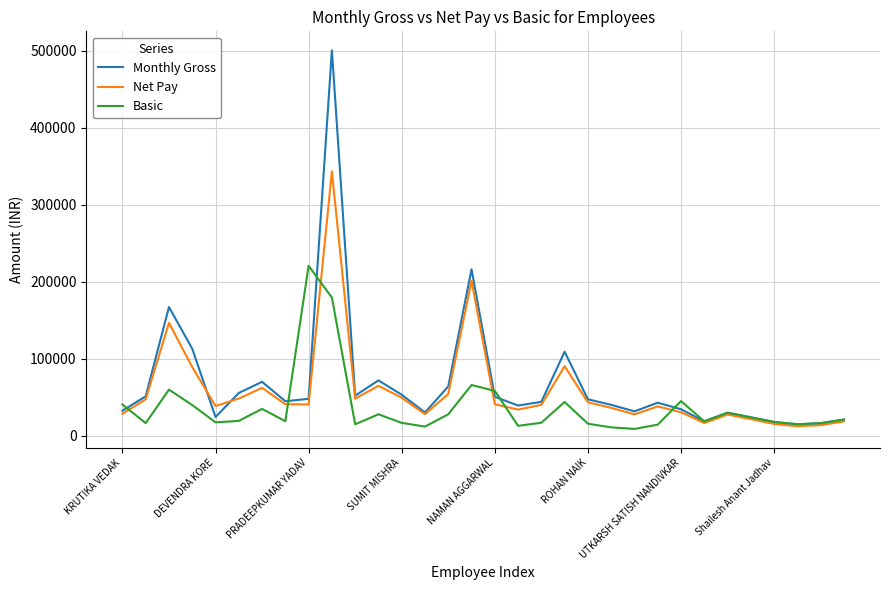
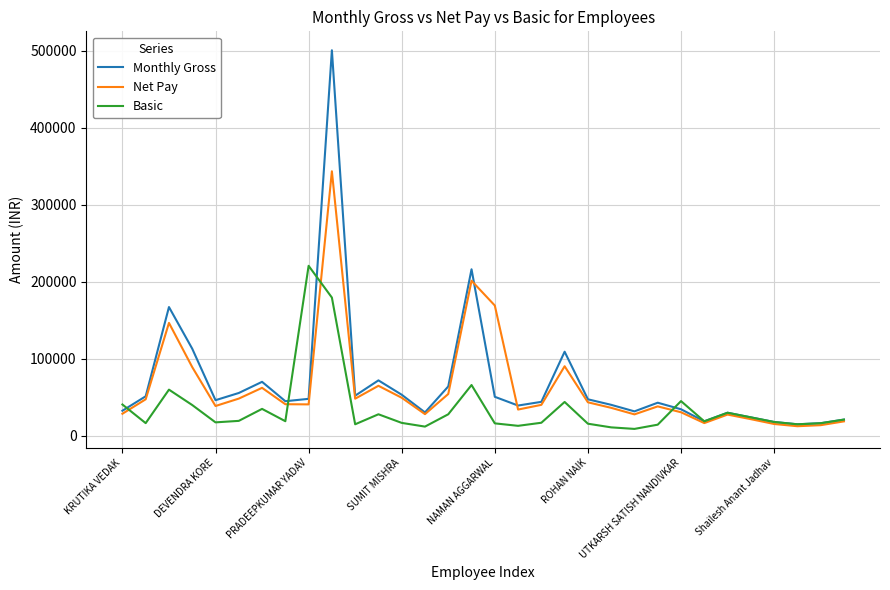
Monthly Gross, DEVENDRA KORE: 20000 -> 50000
Net Pay, NAMAN AGGARWAL: 40000 -> 170000
Basic, NAMAN AGGARWAL: 60000 -> 20000
